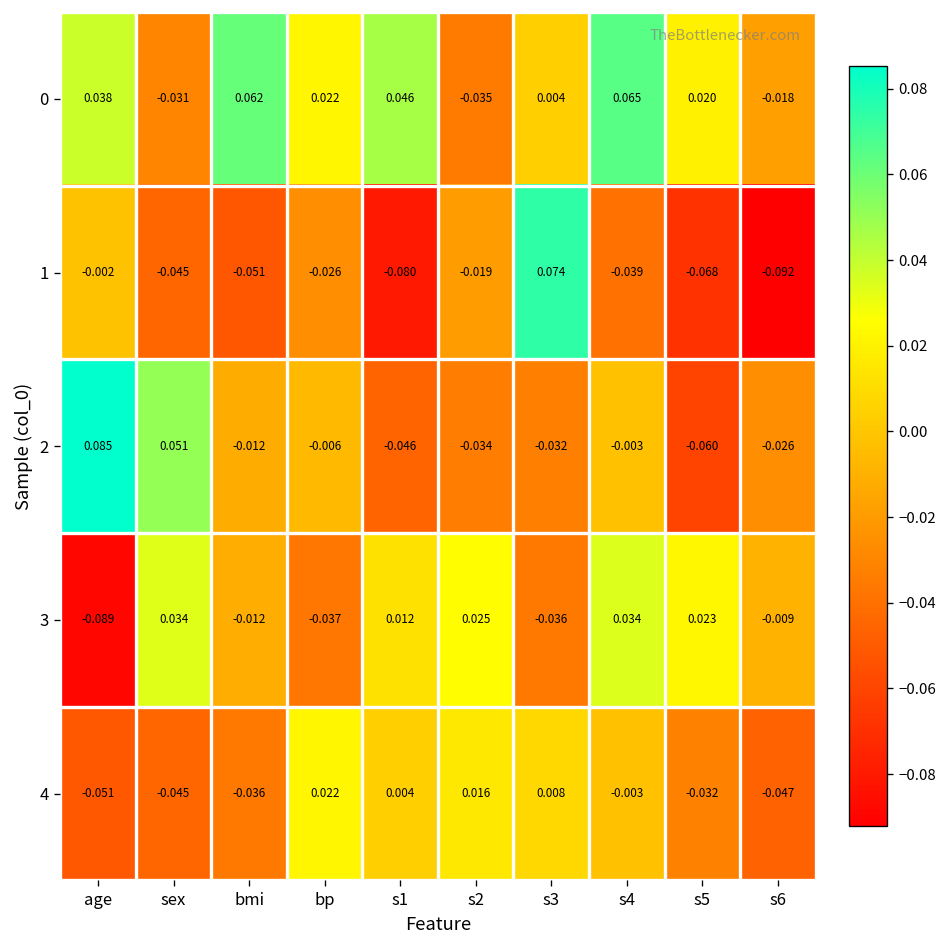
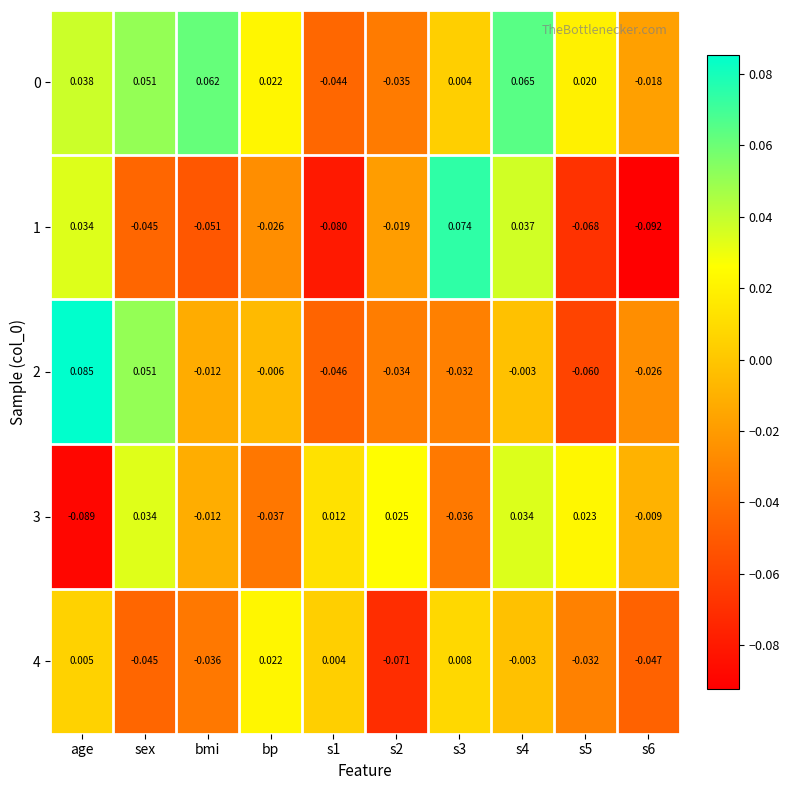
0, sex: -0.031 -> 0.051
0, s1: 0.046 -> -0.044
1, age: -0.002 -> 0.034
1, s4: -0.039 -> 0.037
4, age: -0.051 -> 0.005
4, s2: 0.016 -> -0.071
